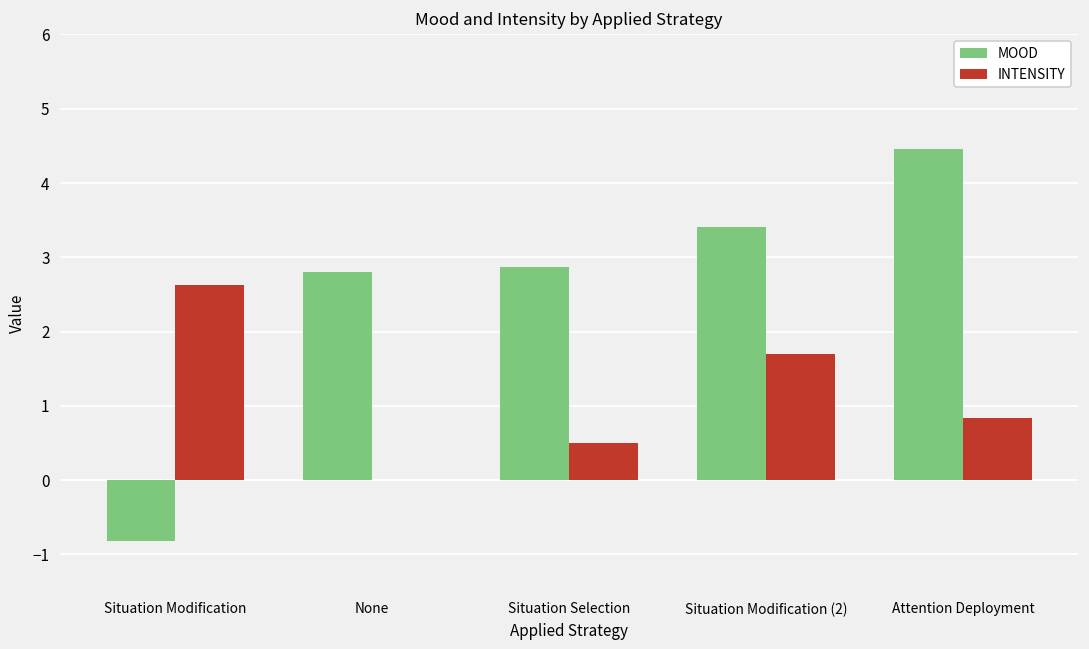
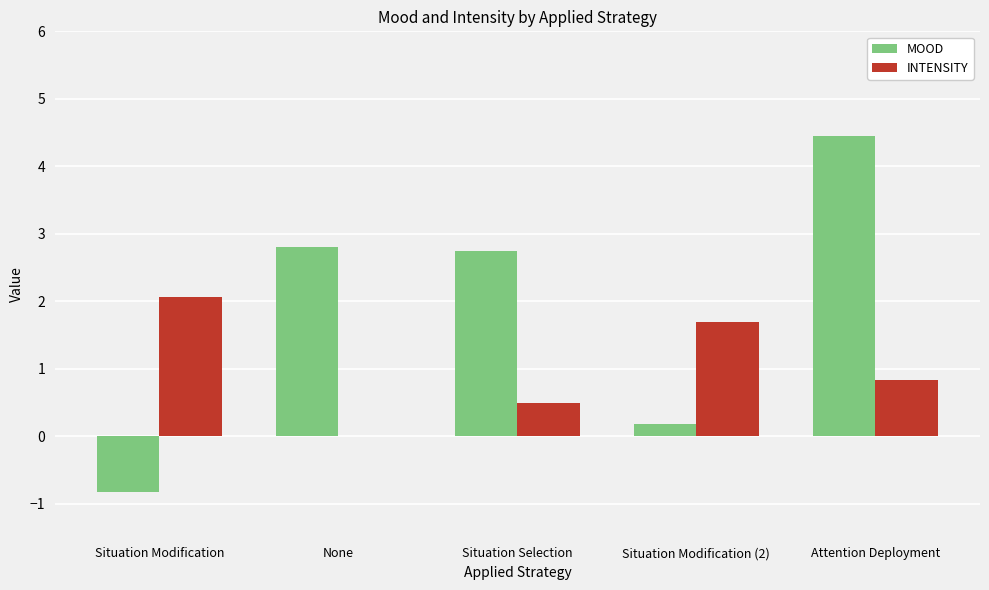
INTENSITY, Situation Modification: 2.6 -> 2.1
MOOD, Situation Selection: 2.9 -> 2.7
MOOD, Situation Modification (2): 3.4 -> 0.2
